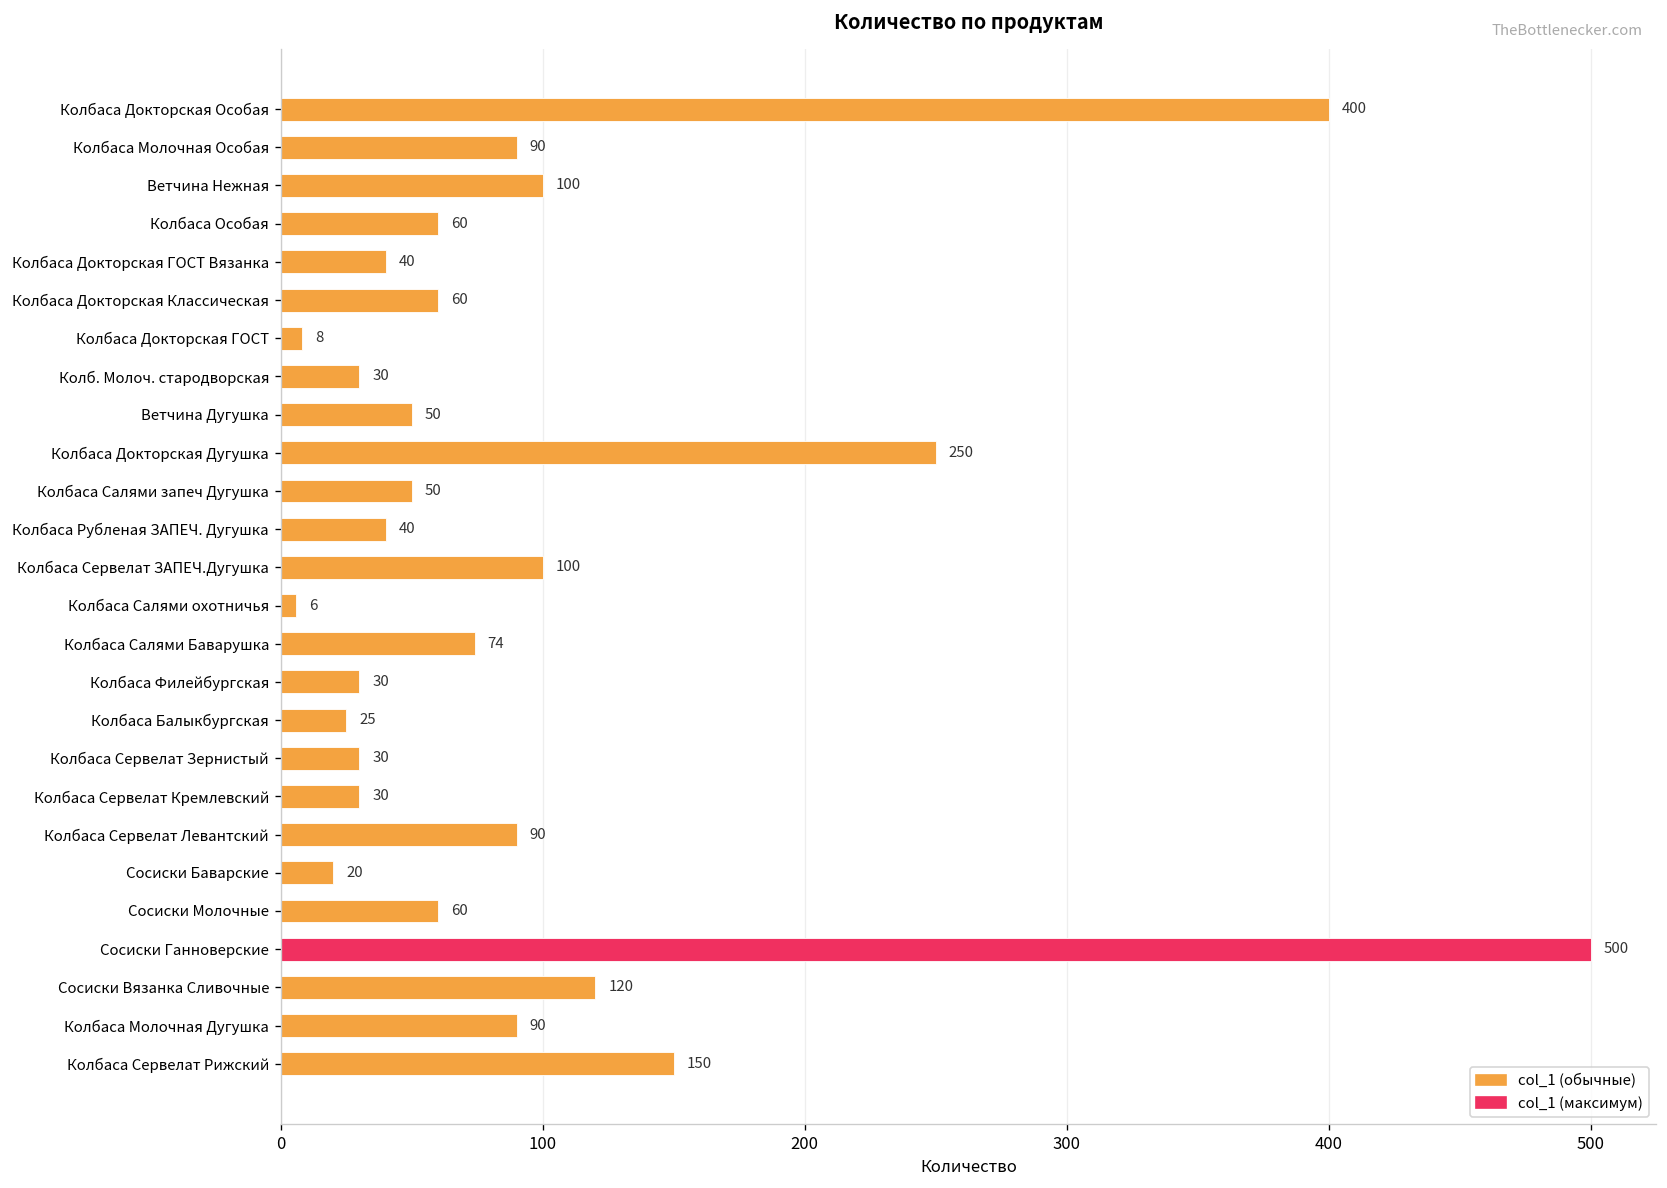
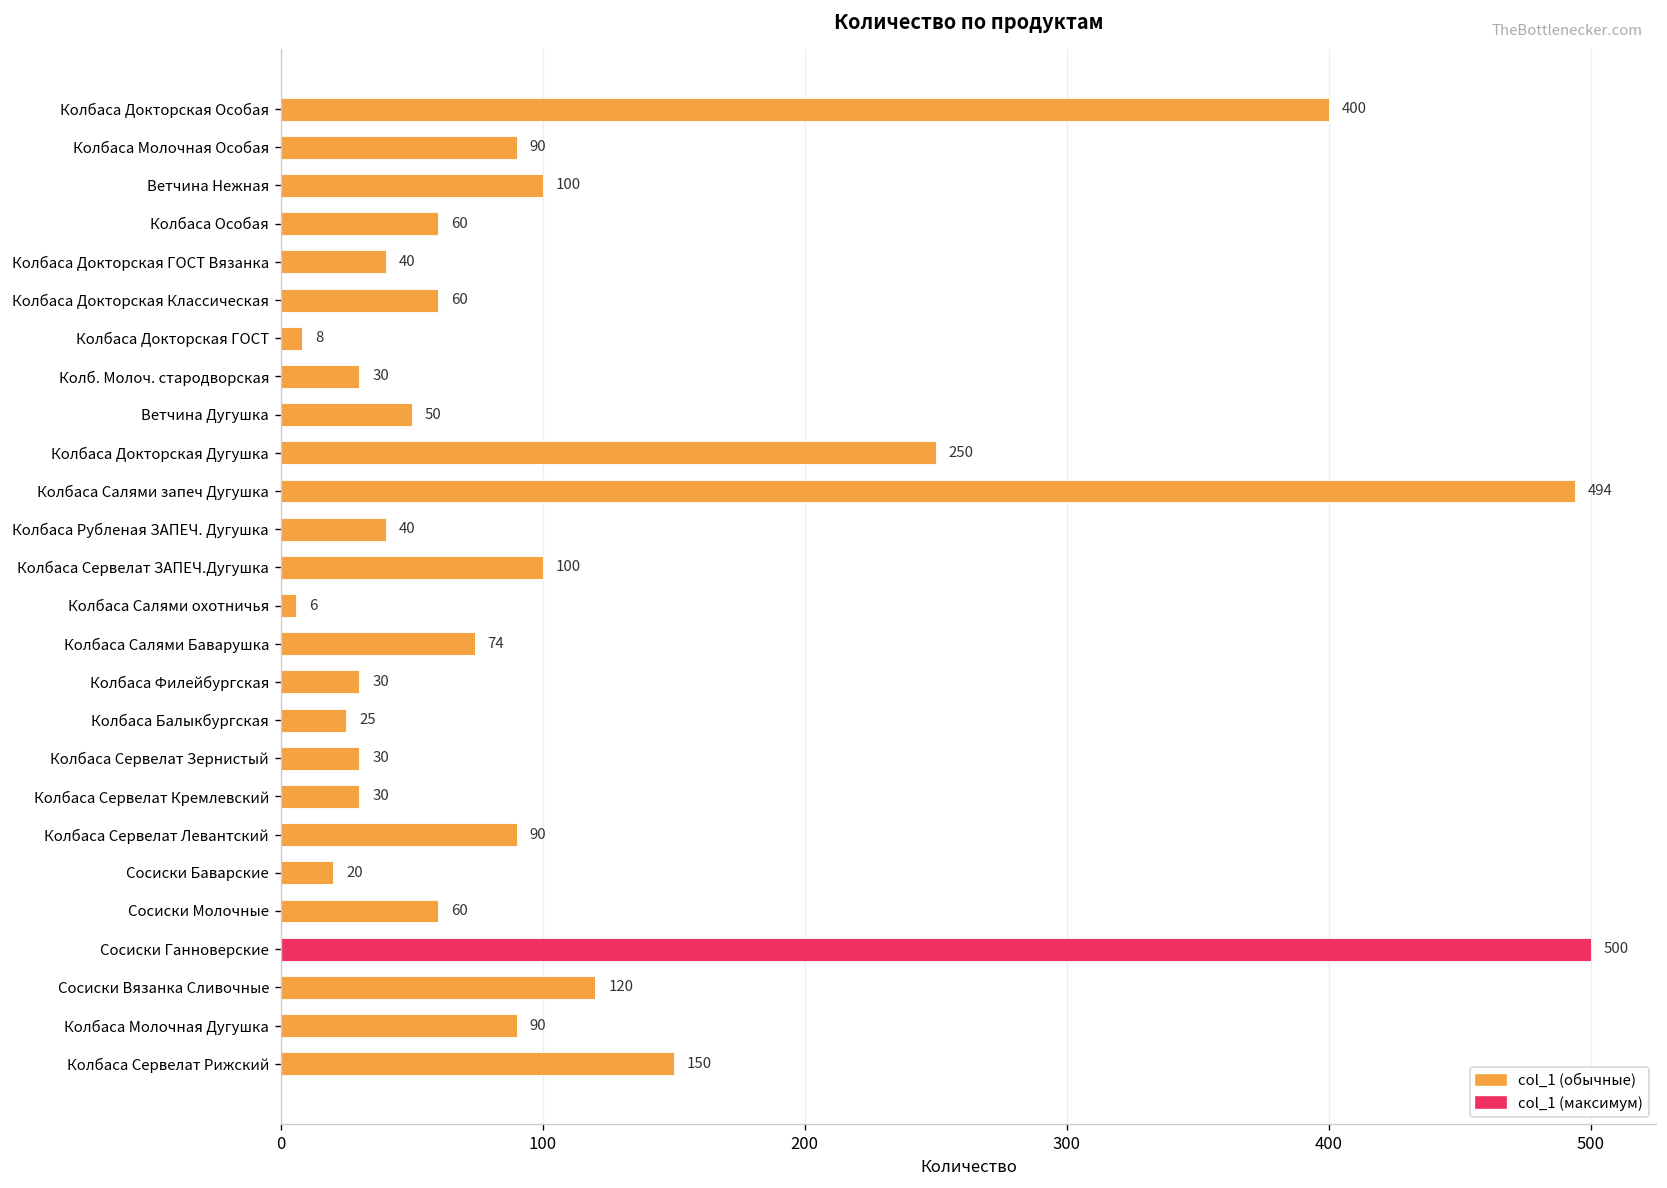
Колбаса Салями запеч Дугушка: 50 -> 494
